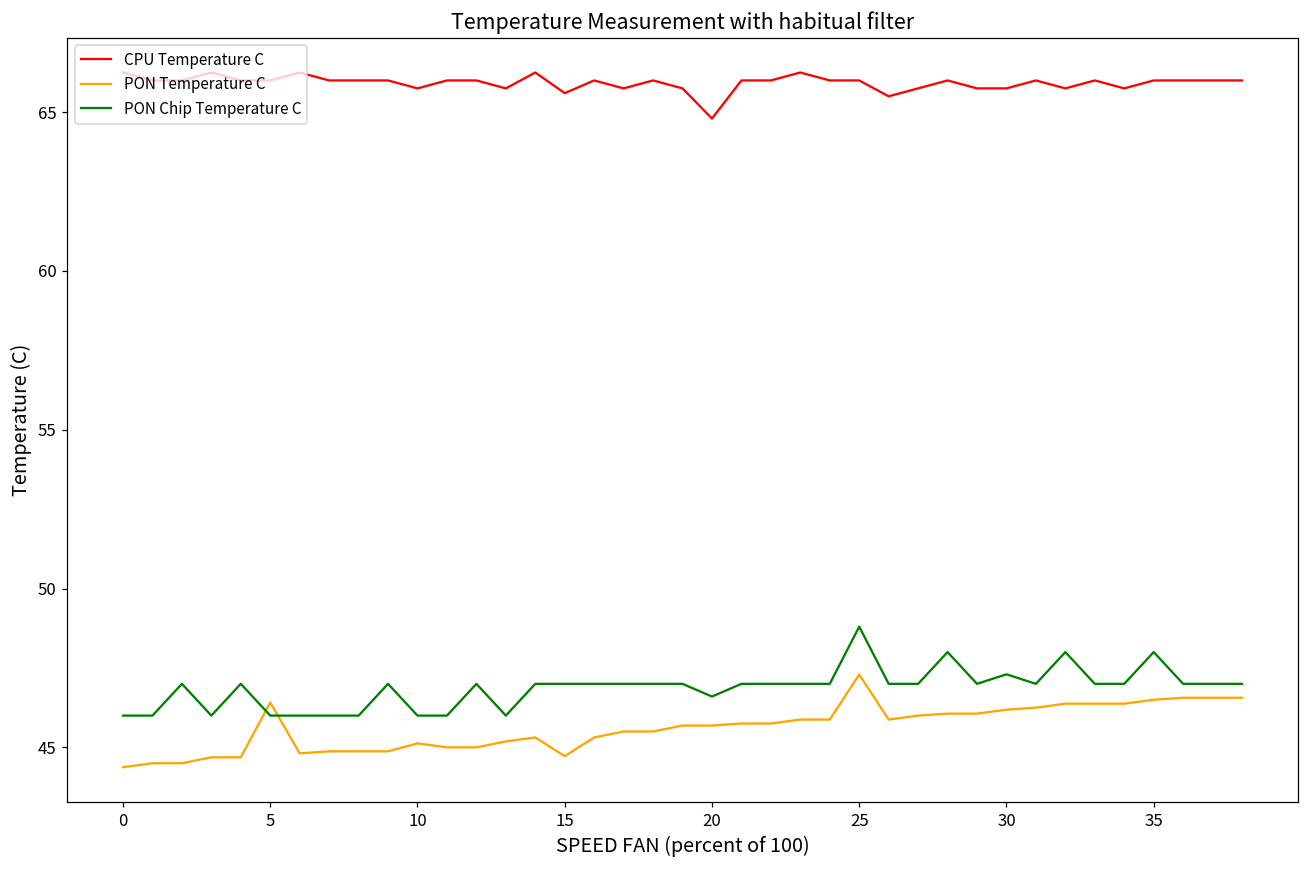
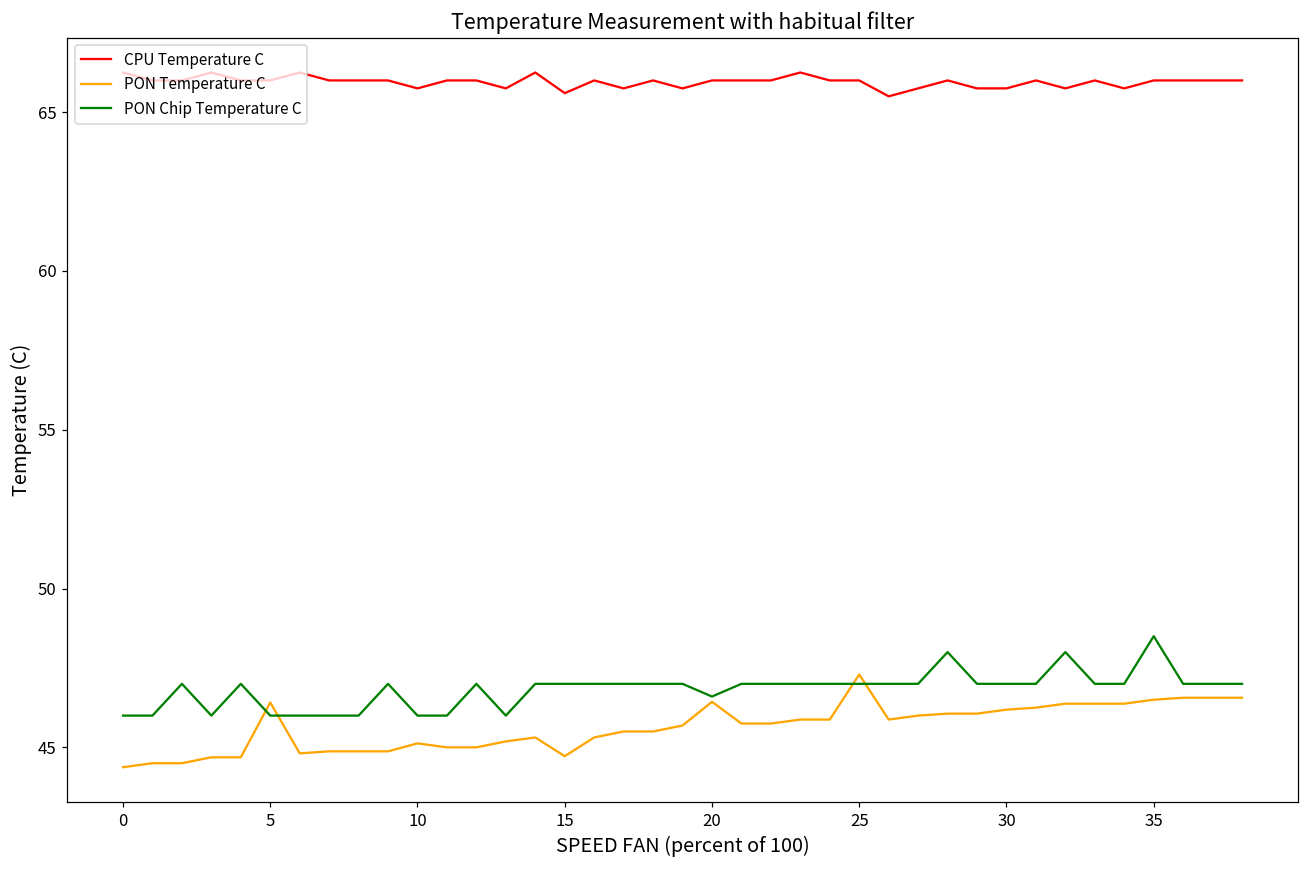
CPU Temperature C, 20: 64.8 -> 66.0
PON Temperature C, 20: 45.7 -> 46.4
PON Chip Temperature C, 25: 48.8 -> 47.0
PON Chip Temperature C, 30: 47.3 -> 47.0
PON Chip Temperature C, 35: 48.0 -> 48.5
